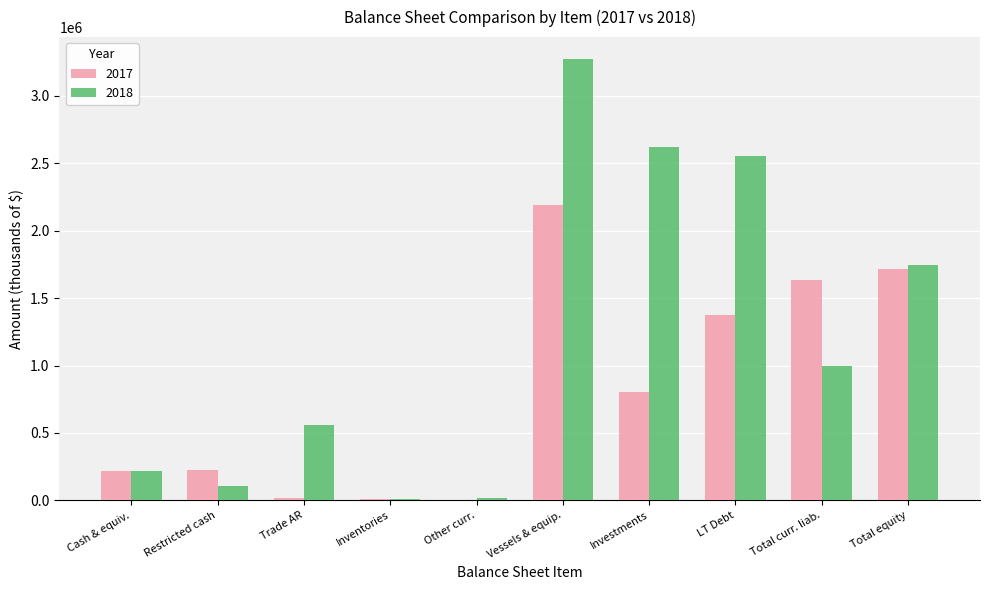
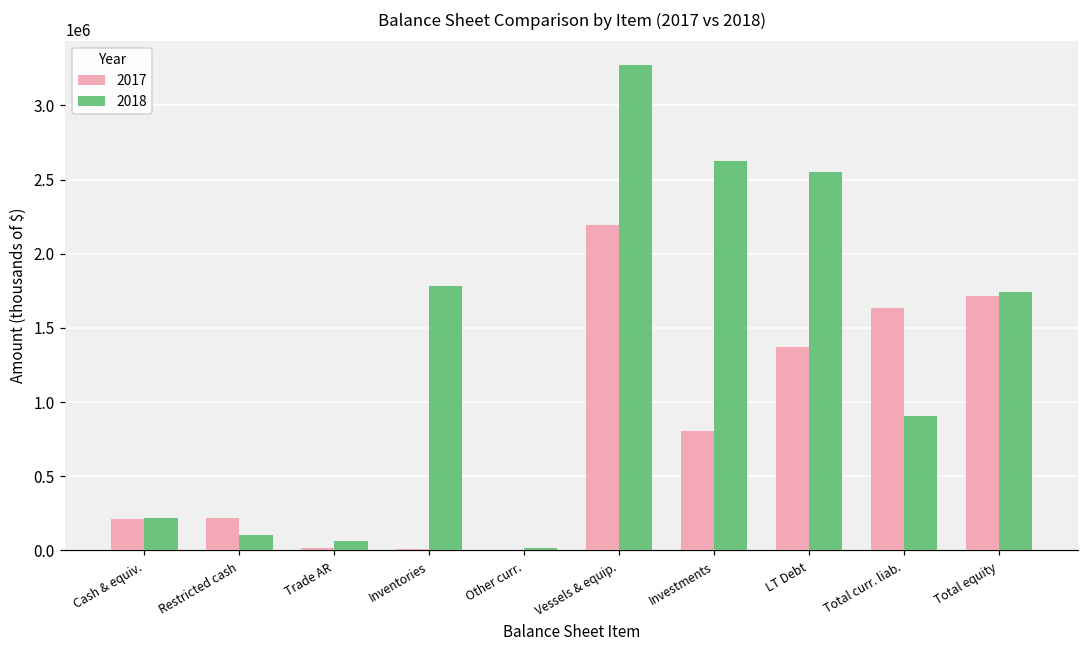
2018, Trade AR: 560000 -> 60000
2018, Inventories: 10000 -> 1790000
2018, Total curr. liab.: 1000000 -> 900000
